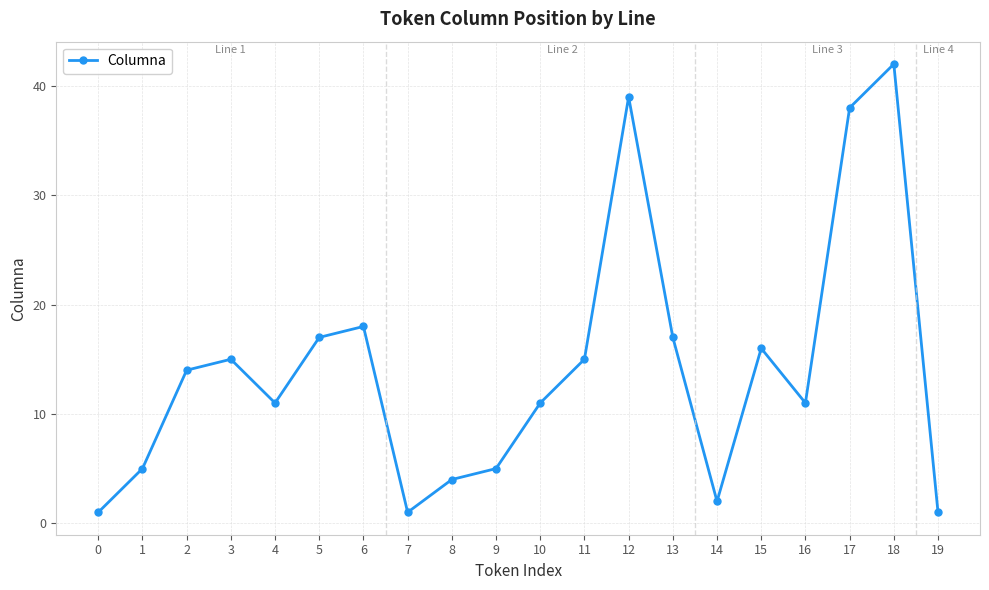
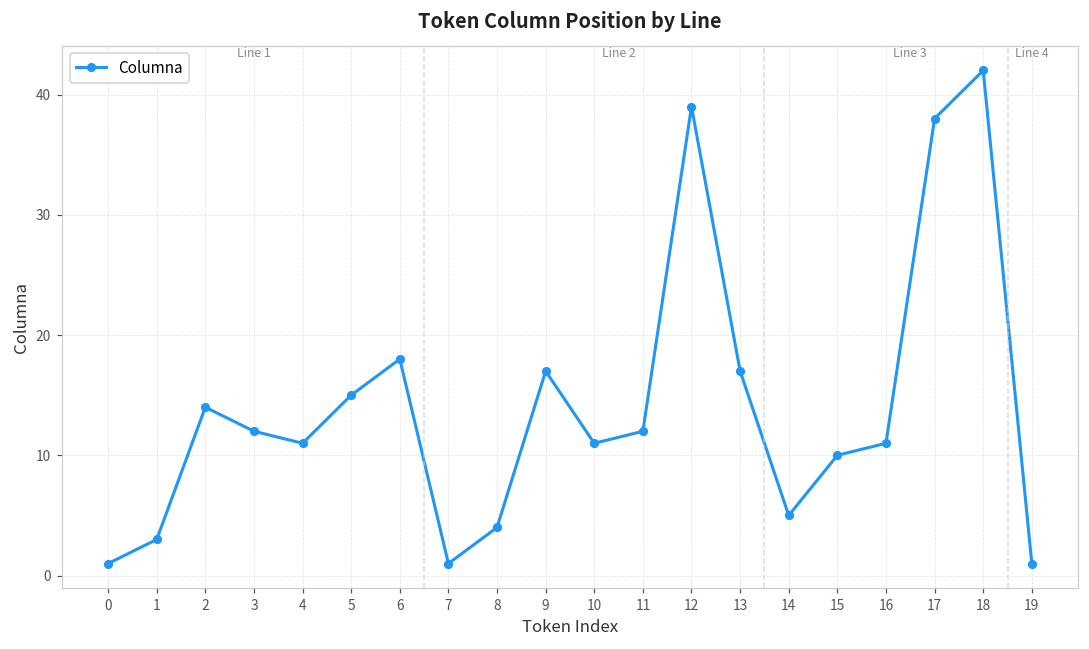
1: 5 -> 3
3: 15 -> 12
5: 17 -> 15
9: 5 -> 17
11: 15 -> 12
14: 2 -> 5
15: 16 -> 10
